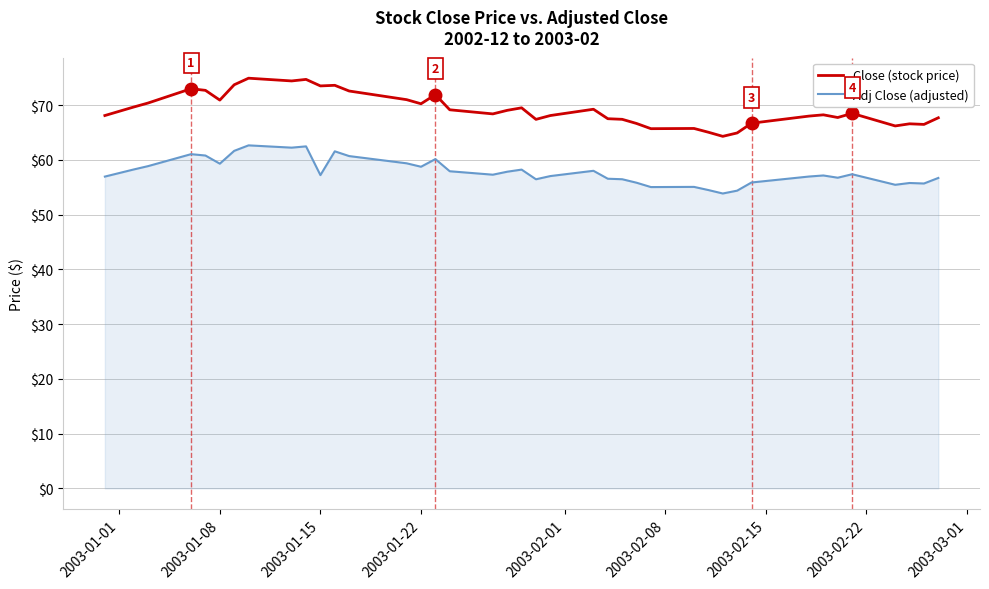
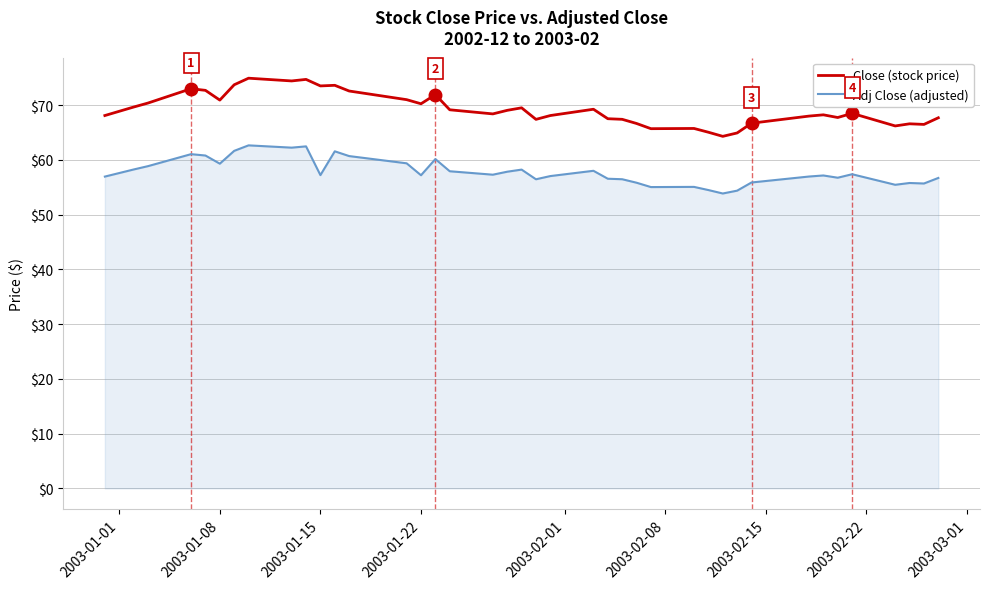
Adj Close (adjusted), 2003-01-22: $59 -> $57
